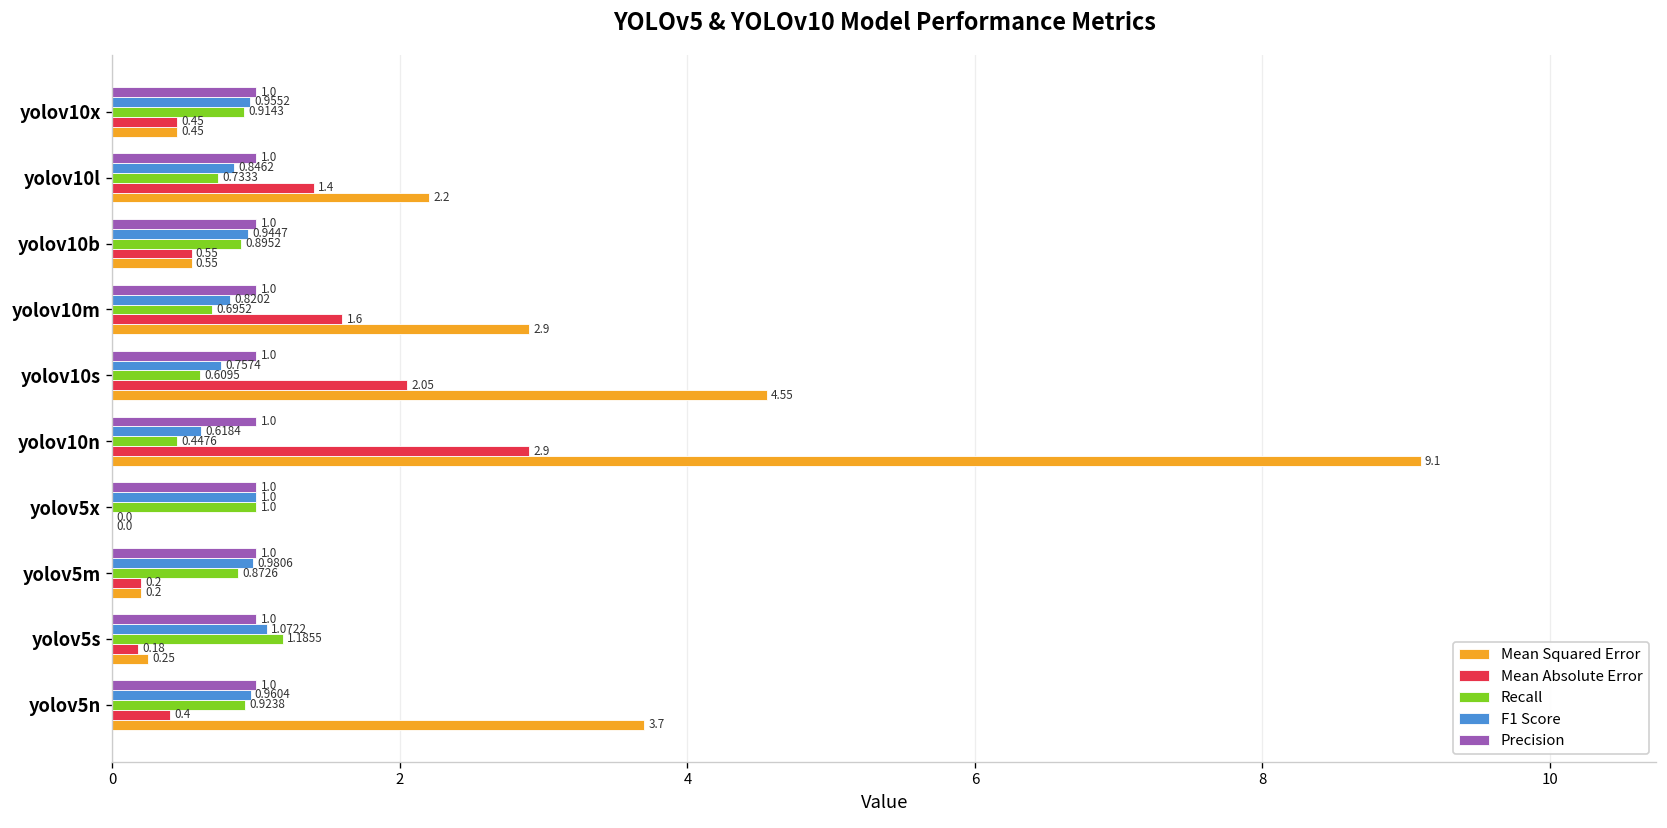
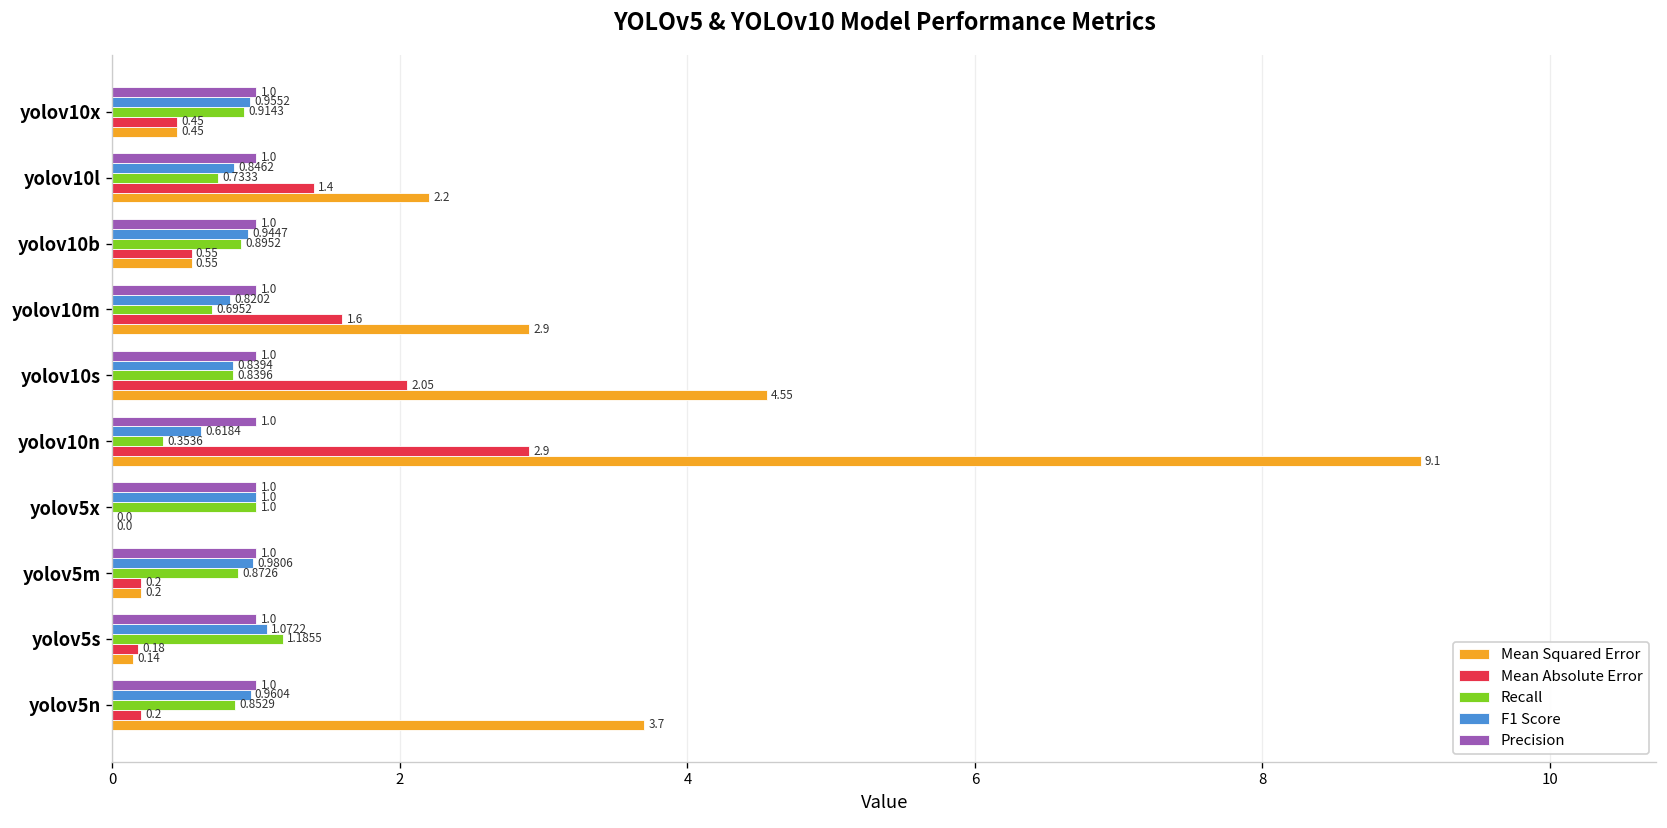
F1 Score, yolov10s: 0.7574 -> 0.8394
Recall, yolov10s: 0.6095 -> 0.8396
Recall, yolov10n: 0.4476 -> 0.3536
Mean Squared Error, yolov5s: 0.25 -> 0.14
Recall, yolov5n: 0.9238 -> 0.8529
Mean Absolute Error, yolov5n: 0.4 -> 0.2
